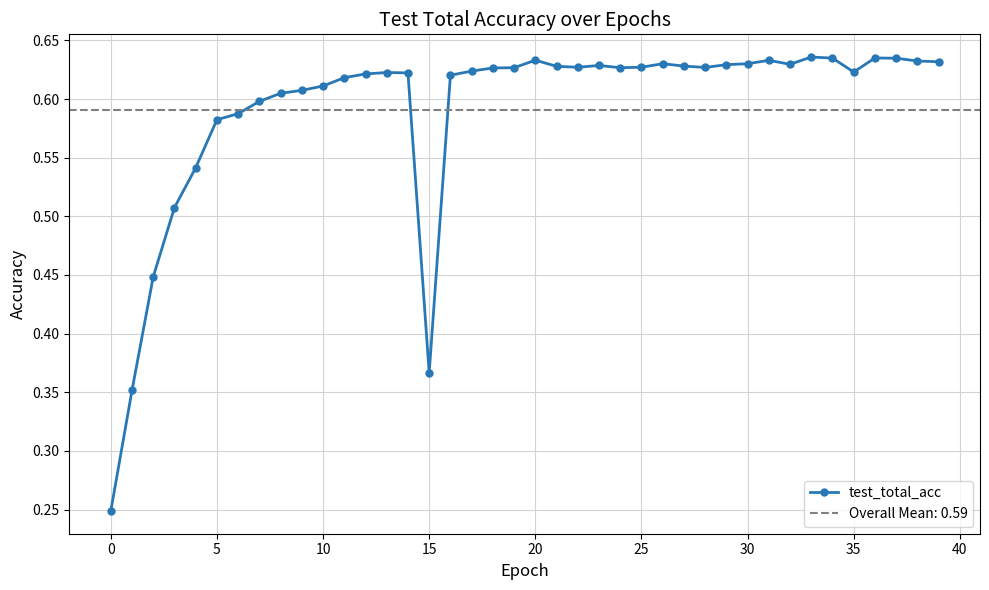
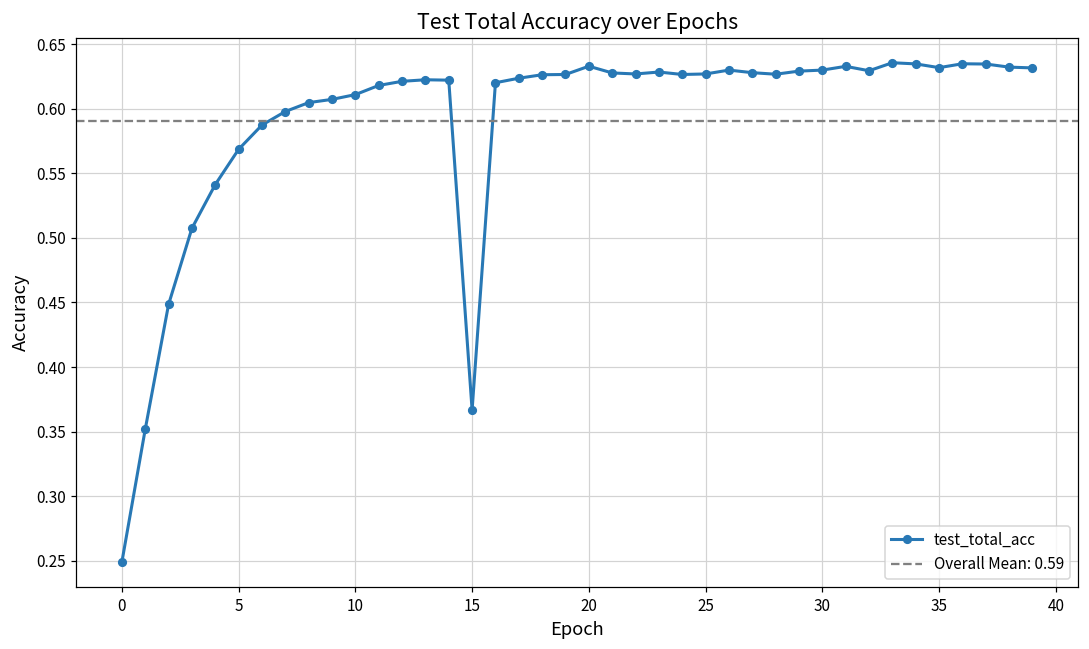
5: 0.582 -> 0.569
35: 0.623 -> 0.632
